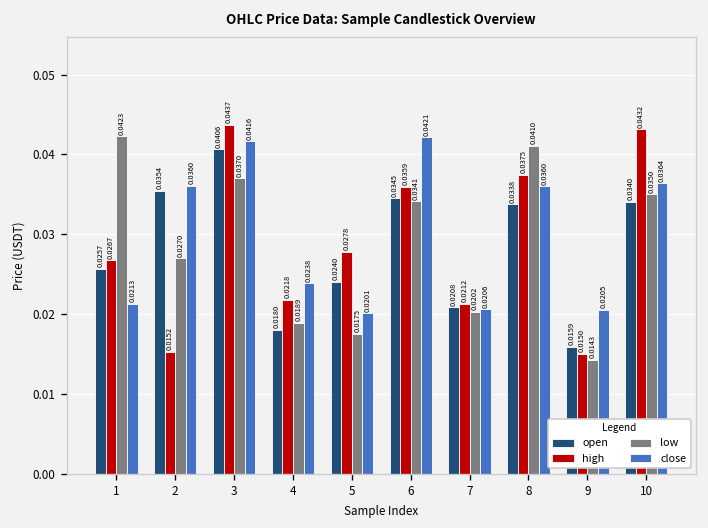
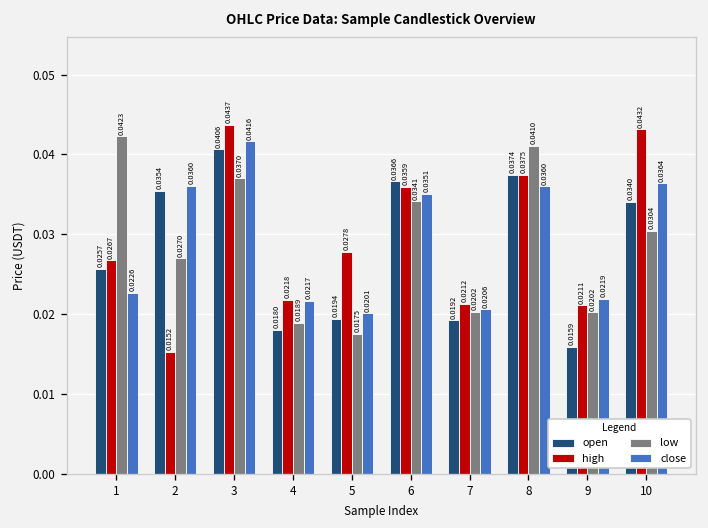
close, 1: 0.0213 -> 0.0226
close, 4: 0.0238 -> 0.0217
open, 5: 0.0240 -> 0.0194
open, 6: 0.0345 -> 0.0366
close, 6: 0.0421 -> 0.0351
open, 7: 0.0208 -> 0.0192
open, 8: 0.0338 -> 0.0374
high, 9: 0.0150 -> 0.0211
low, 9: 0.0143 -> 0.0202
close, 9: 0.0205 -> 0.0219
low, 10: 0.0350 -> 0.0304
